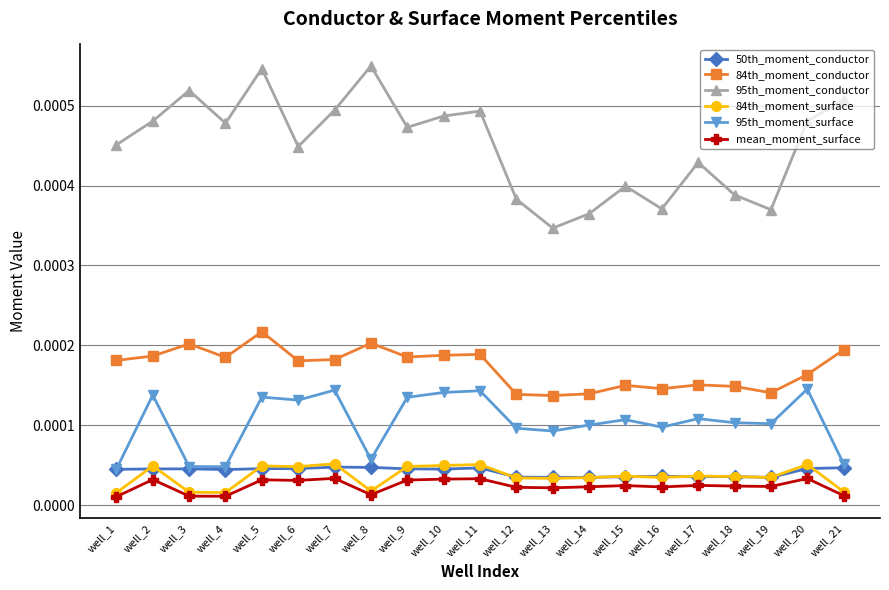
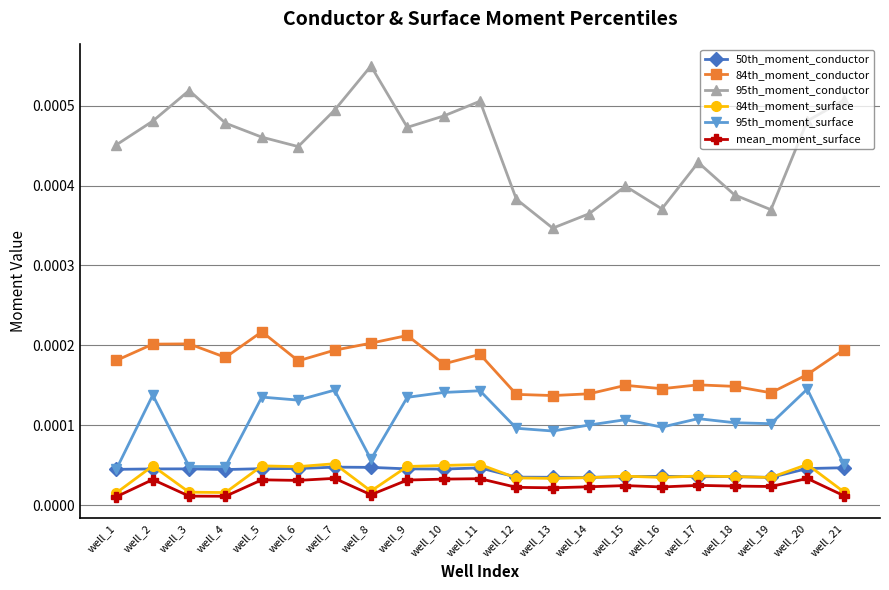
84th_moment_conductor, well_2: 0.00019 -> 0.00020
95th_moment_conductor, well_5: 0.00055 -> 0.00046
84th_moment_conductor, well_7: 0.00018 -> 0.00019
84th_moment_conductor, well_9: 0.00019 -> 0.00021
84th_moment_conductor, well_10: 0.00019 -> 0.00018
95th_moment_conductor, well_11: 0.00049 -> 0.00051
